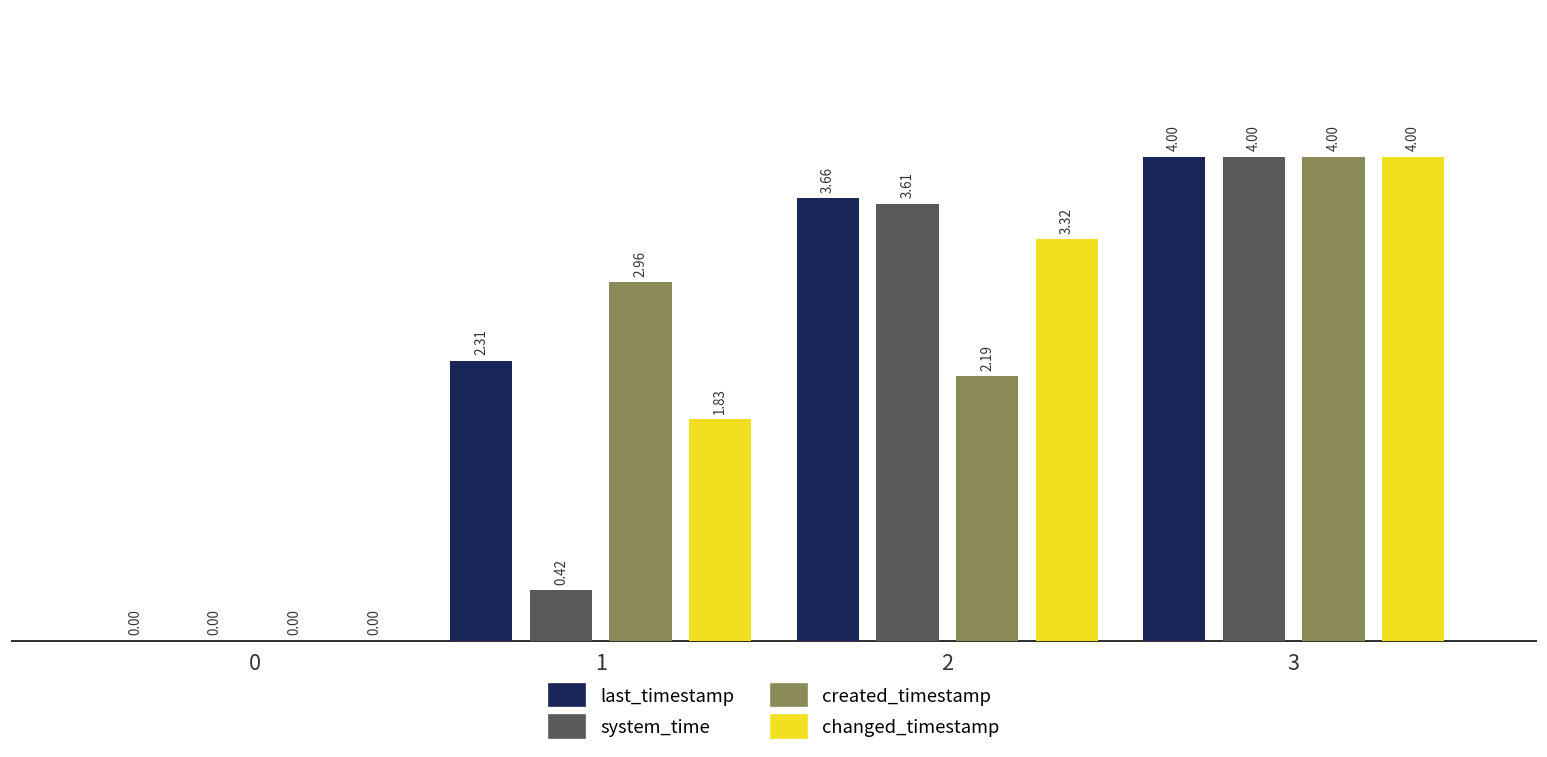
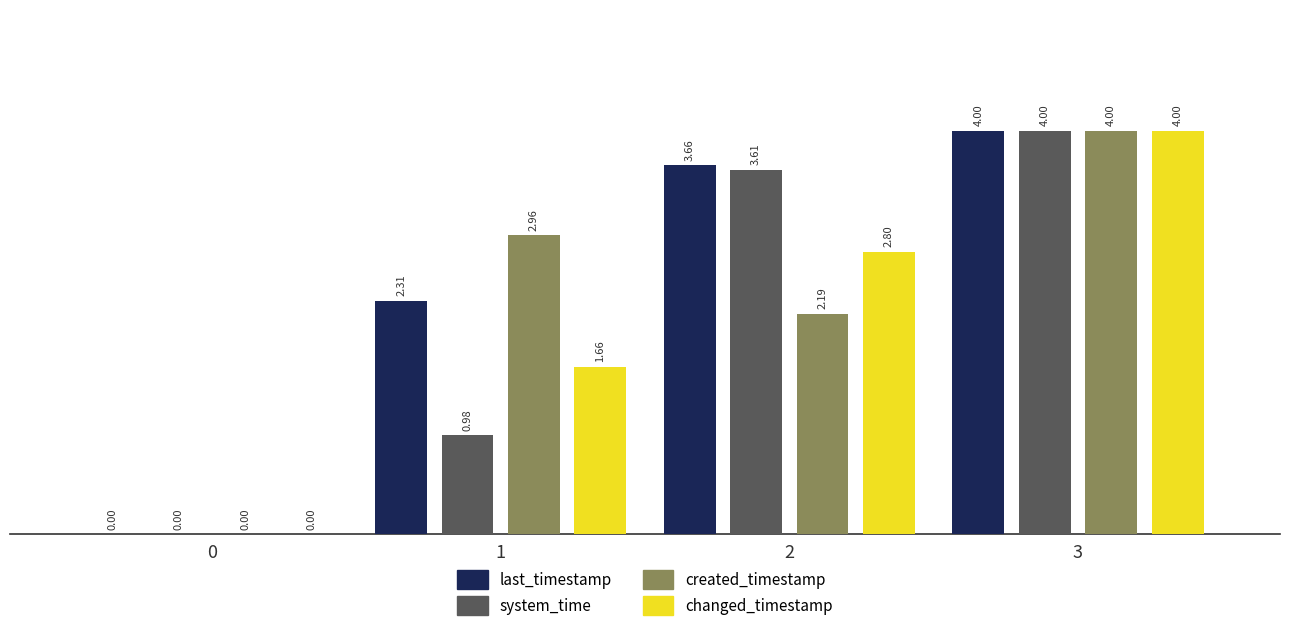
system_time, 1: 0.42 -> 0.98
changed_timestamp, 1: 1.83 -> 1.66
changed_timestamp, 2: 3.32 -> 2.80
